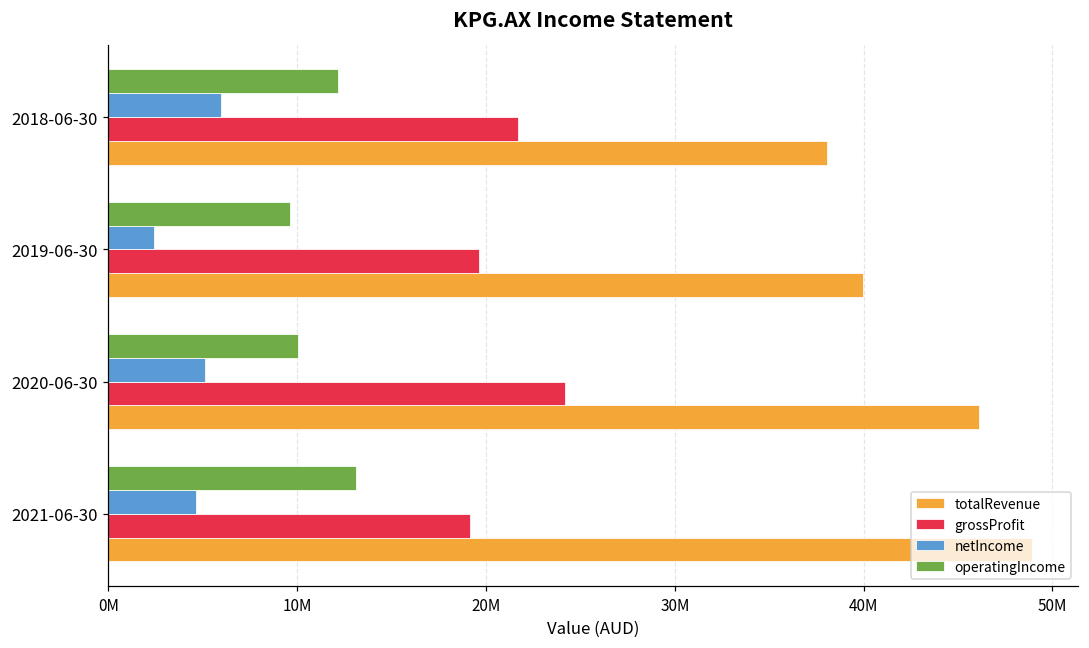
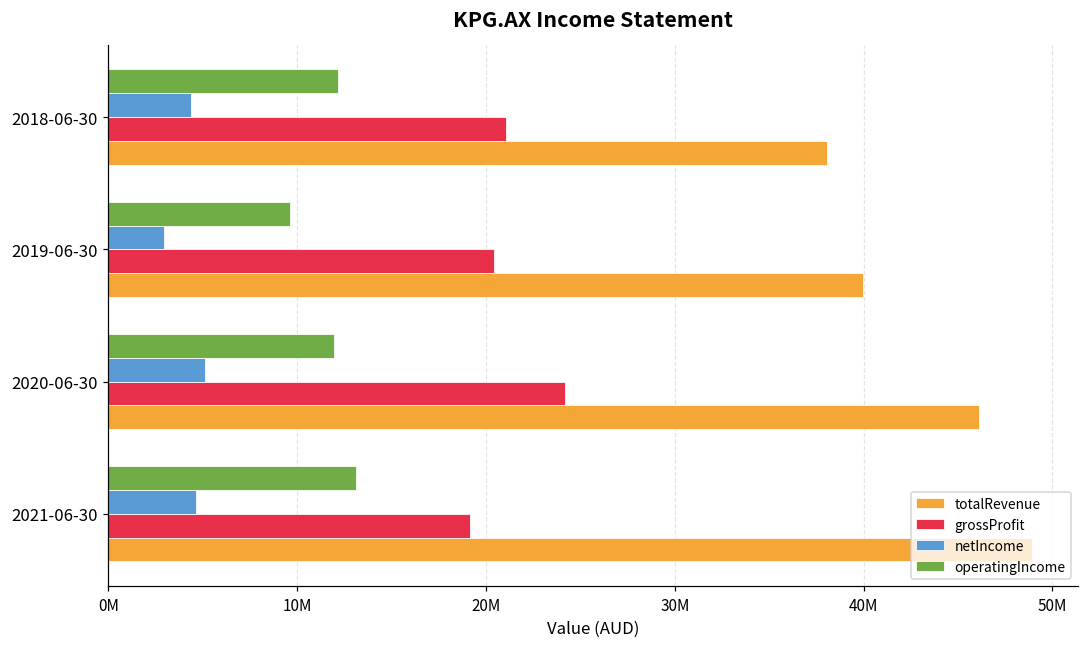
netIncome, 2018-06-30: 6000000 -> 4400000
grossProfit, 2018-06-30: 21700000 -> 21100000
netIncome, 2019-06-30: 2400000 -> 2900000
grossProfit, 2019-06-30: 19600000 -> 20400000
operatingIncome, 2020-06-30: 10100000 -> 12000000
